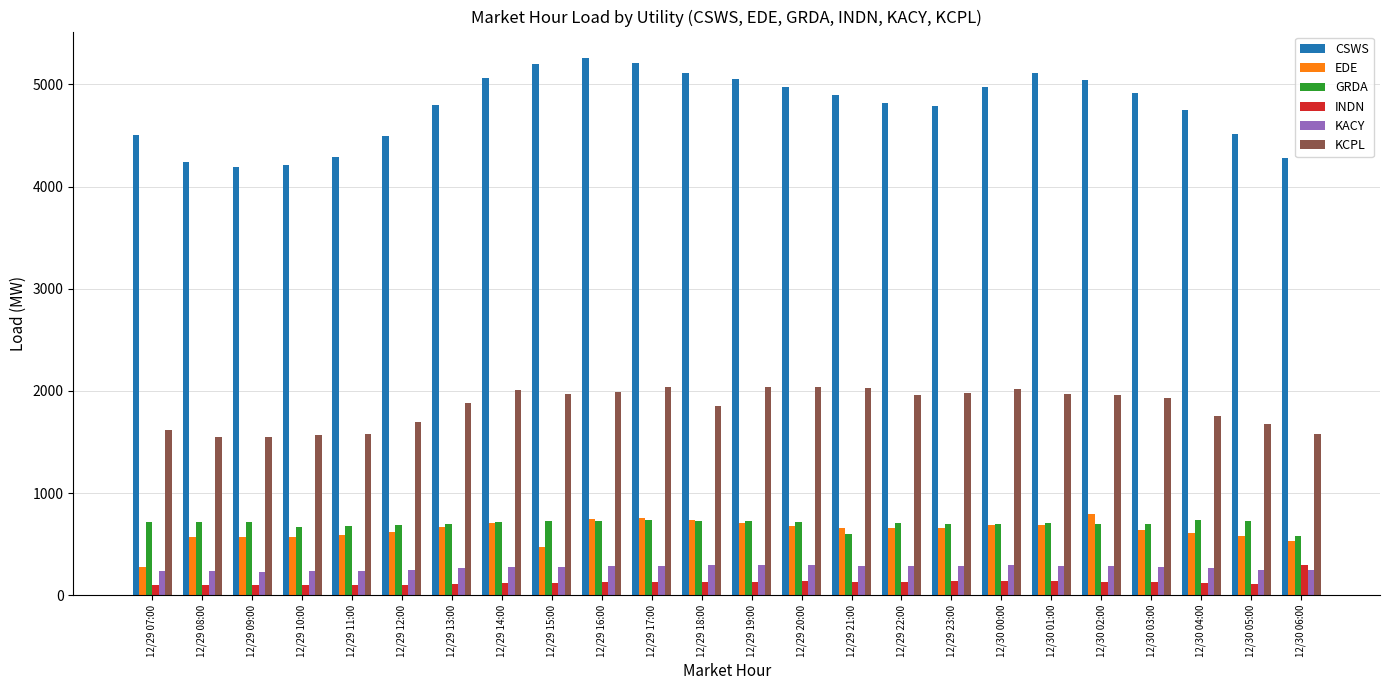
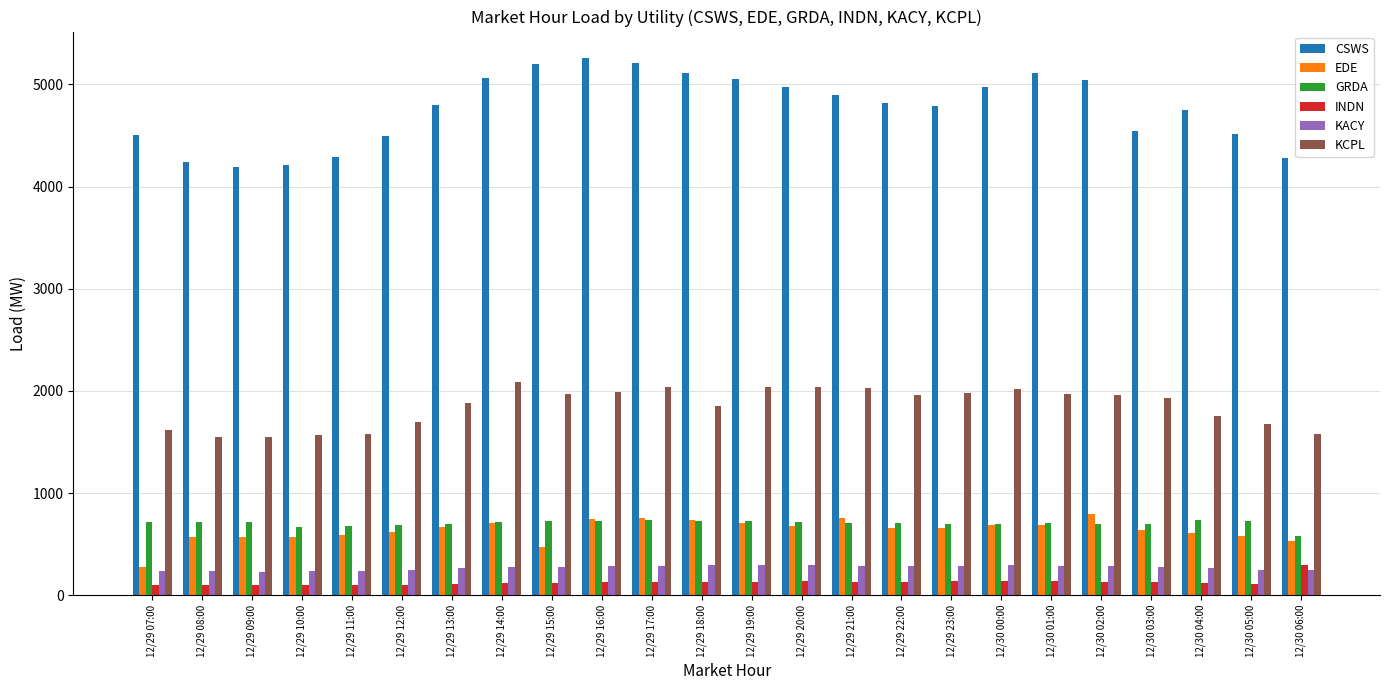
KCPL, 12/29 14:00: 2010 -> 2090
EDE, 12/29 21:00: 660 -> 760
GRDA, 12/29 21:00: 600 -> 710
CSWS, 12/30 03:00: 4920 -> 4550
